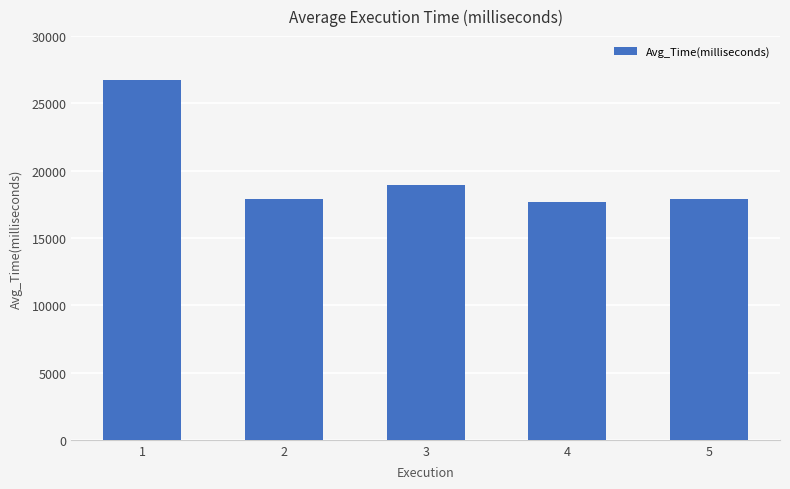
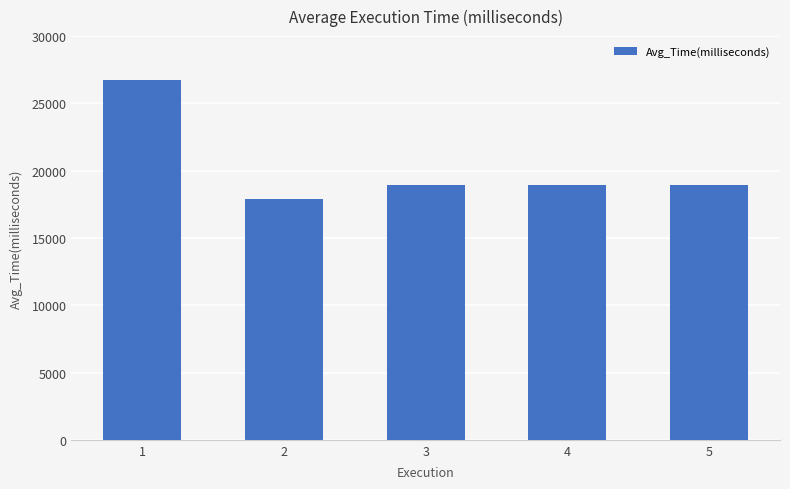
4: 17600 -> 18900
5: 17900 -> 18900
